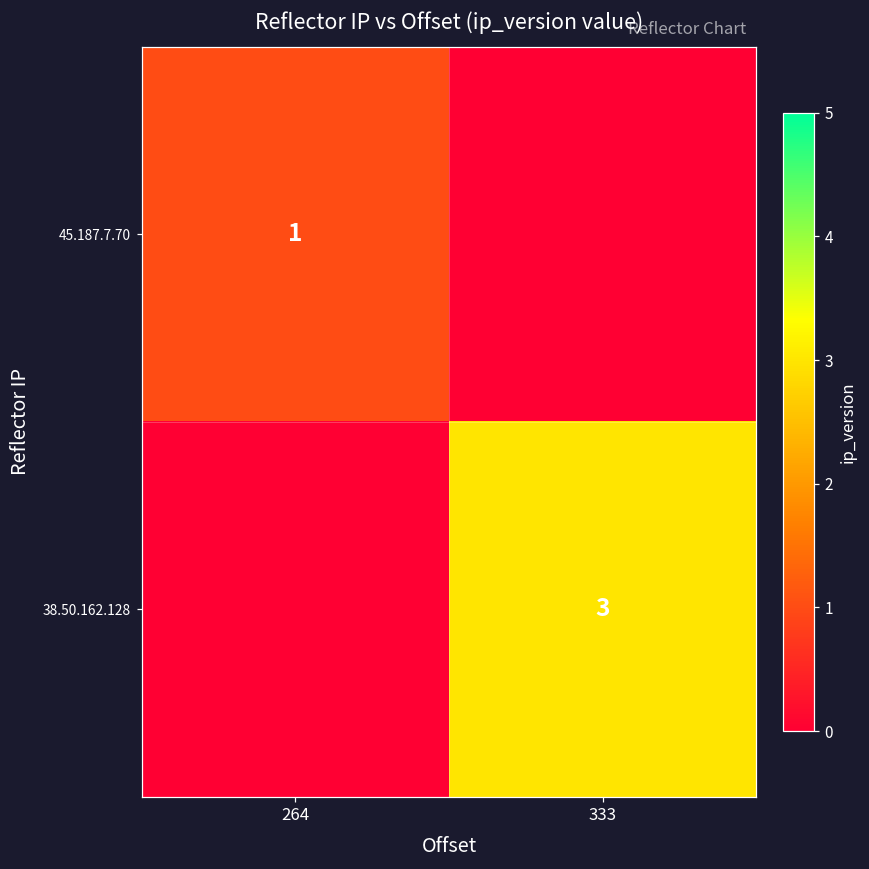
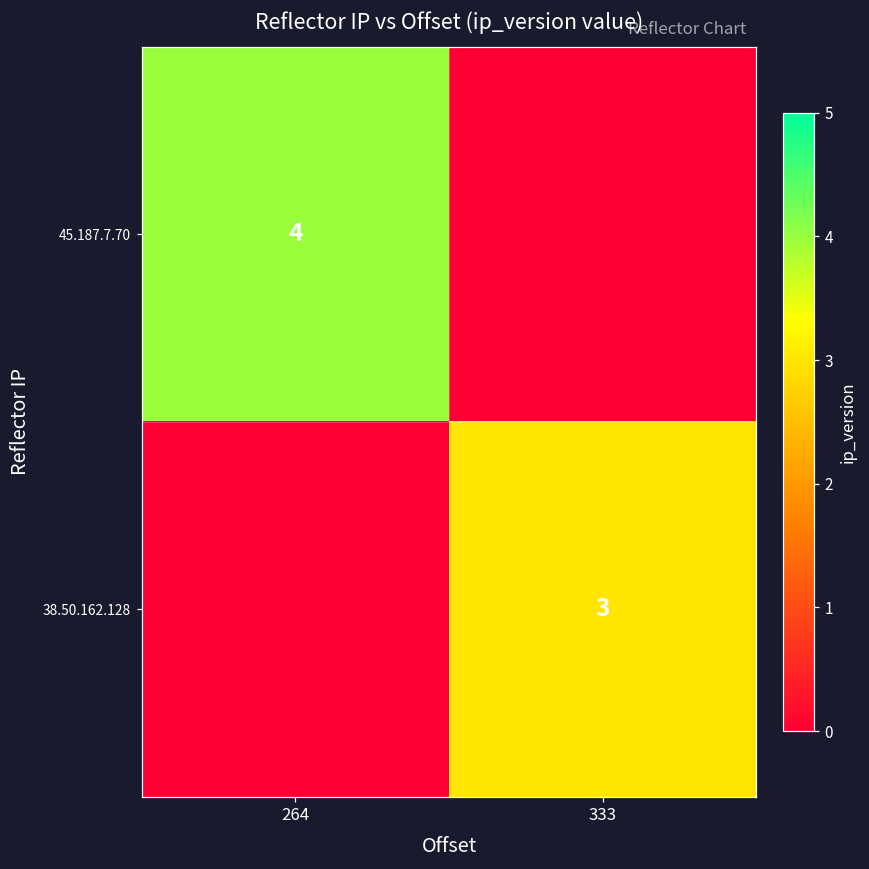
45.187.7.70, 264: 1 -> 4
